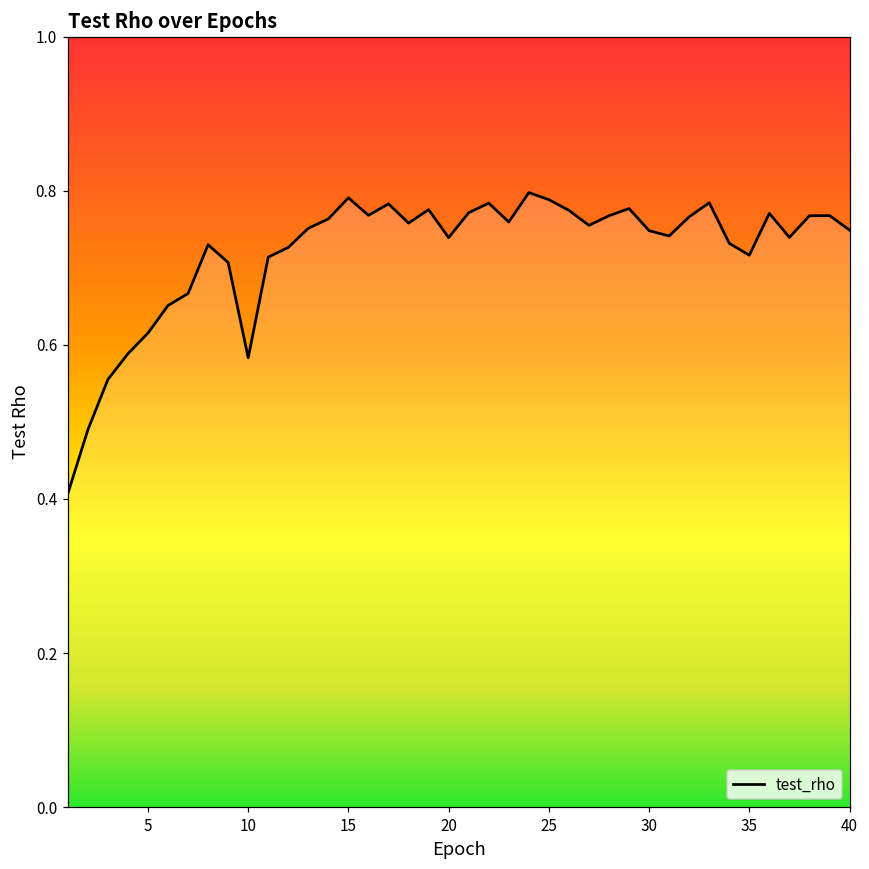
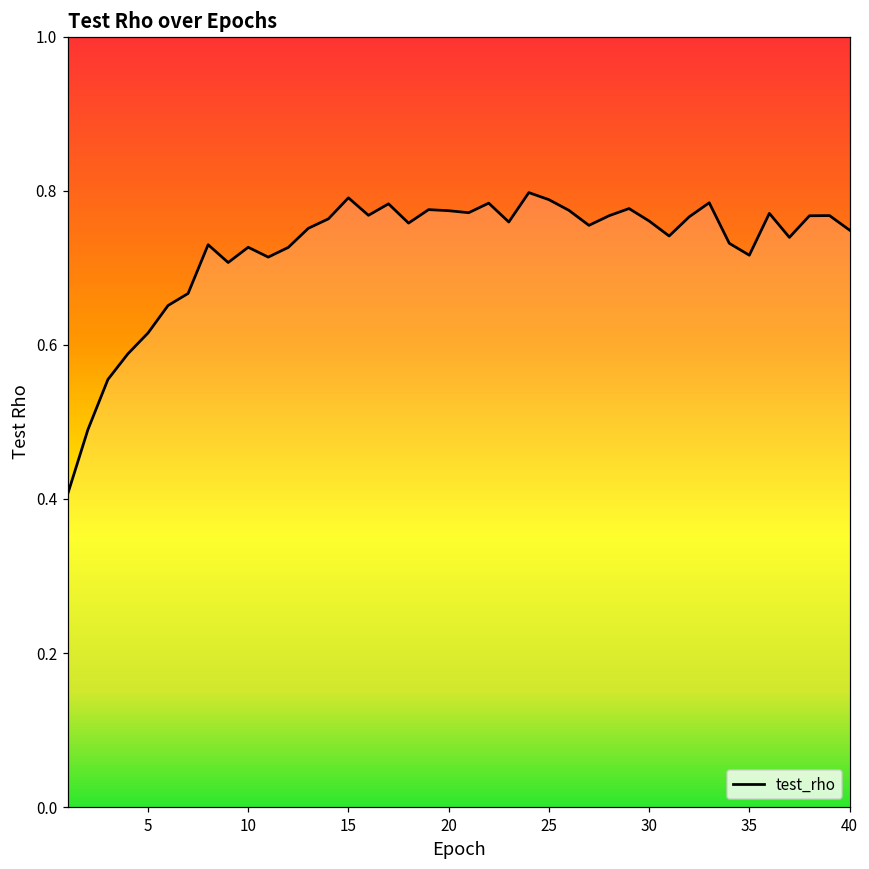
10: 0.58 -> 0.73
20: 0.74 -> 0.77
30: 0.75 -> 0.76
